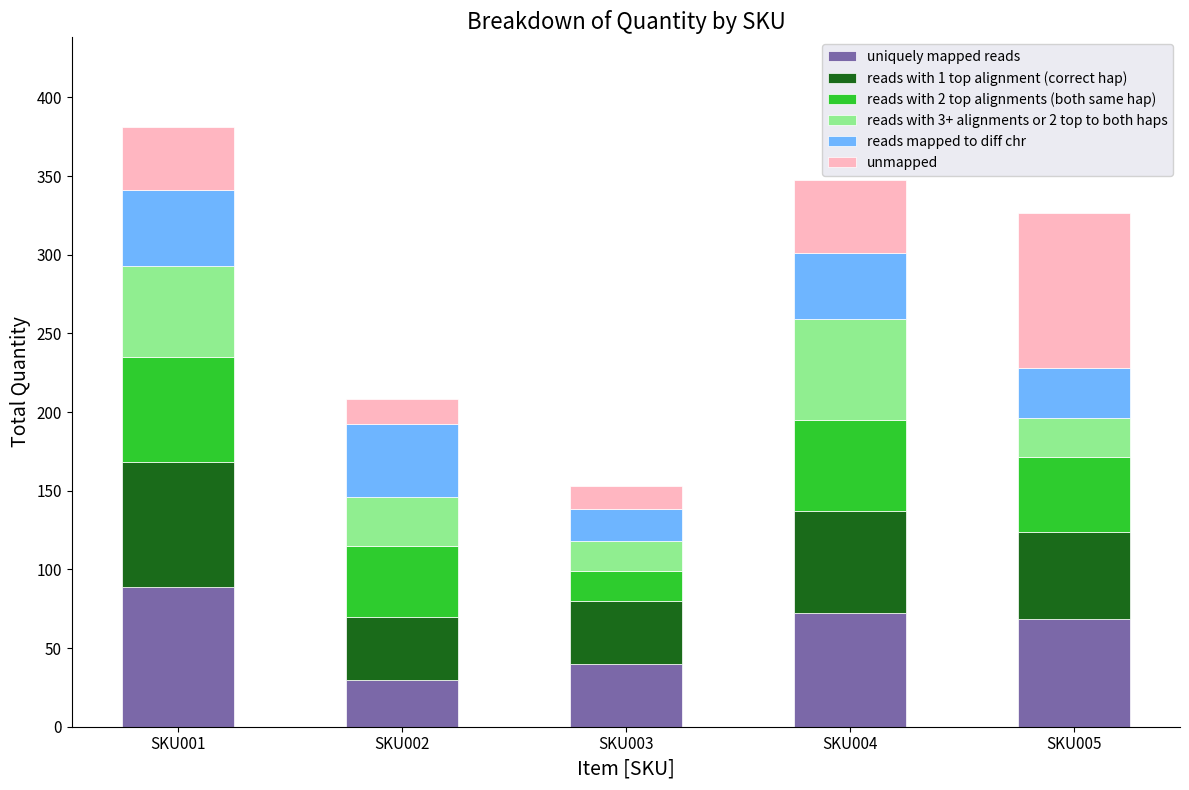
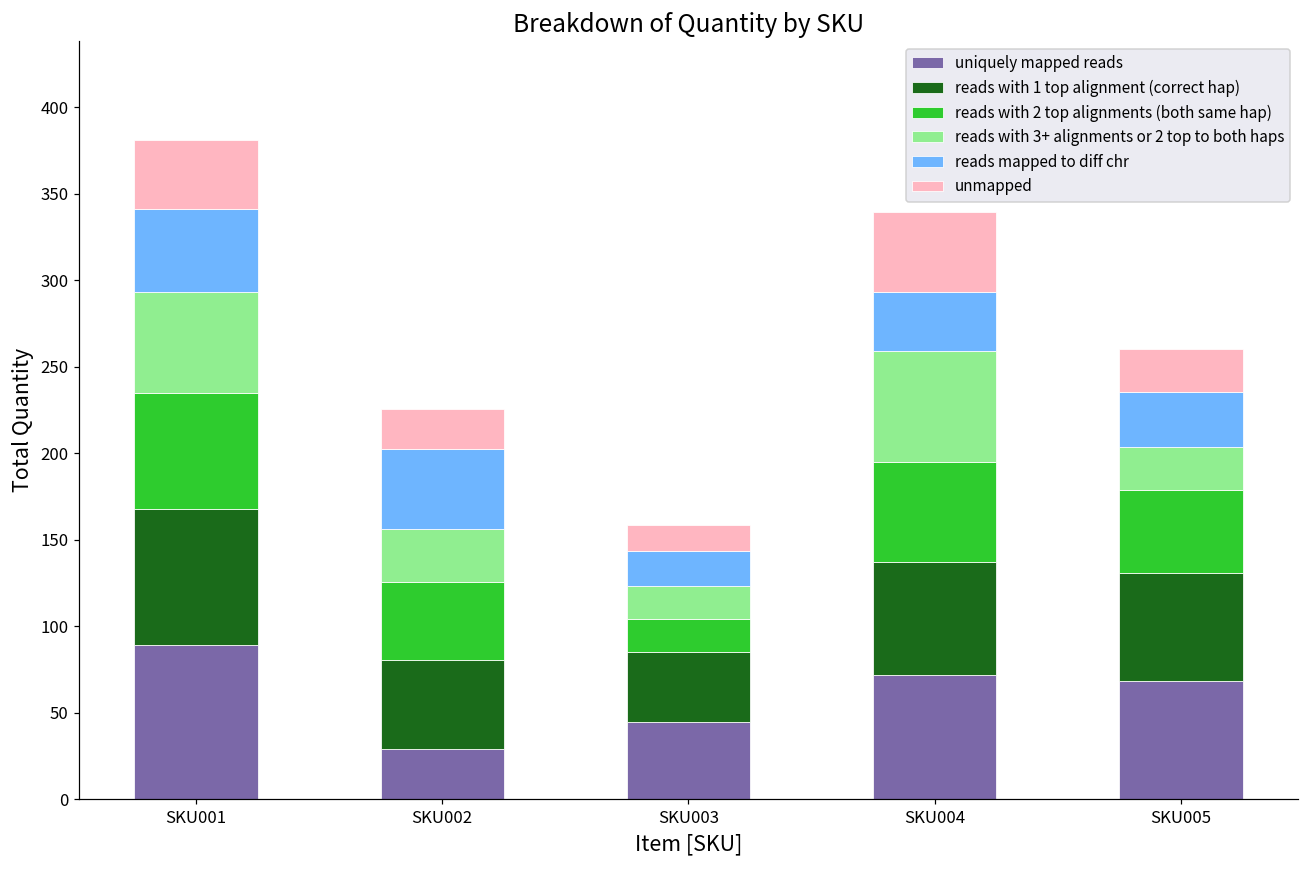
reads with 1 top alignment (correct hap), SKU002: 41 -> 51
unmapped, SKU002: 16 -> 23
uniquely mapped reads, SKU003: 40 -> 45
reads mapped to diff chr, SKU004: 42 -> 34
reads with 1 top alignment (correct hap), SKU005: 55 -> 62
unmapped, SKU005: 99 -> 25
